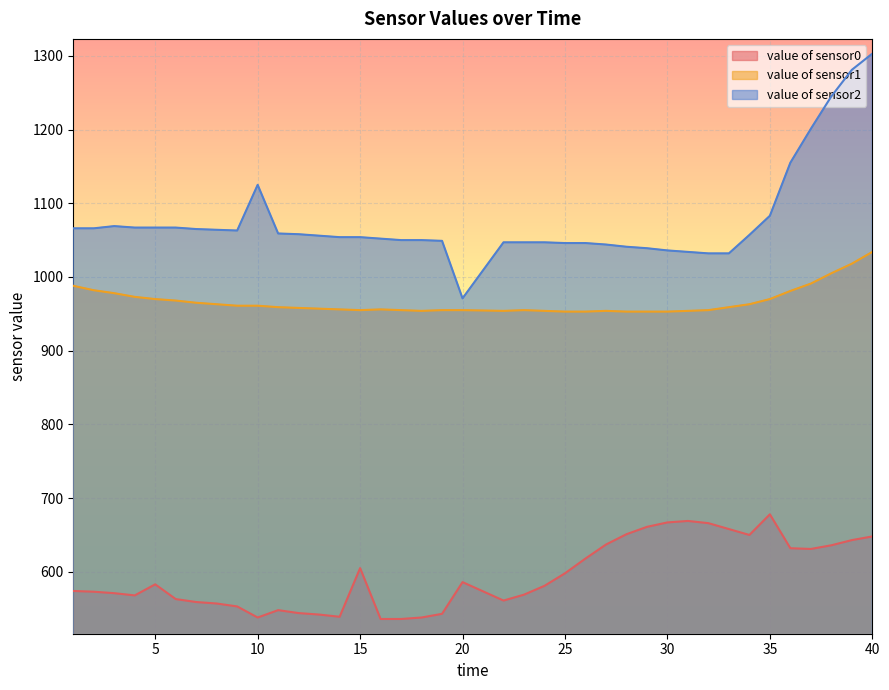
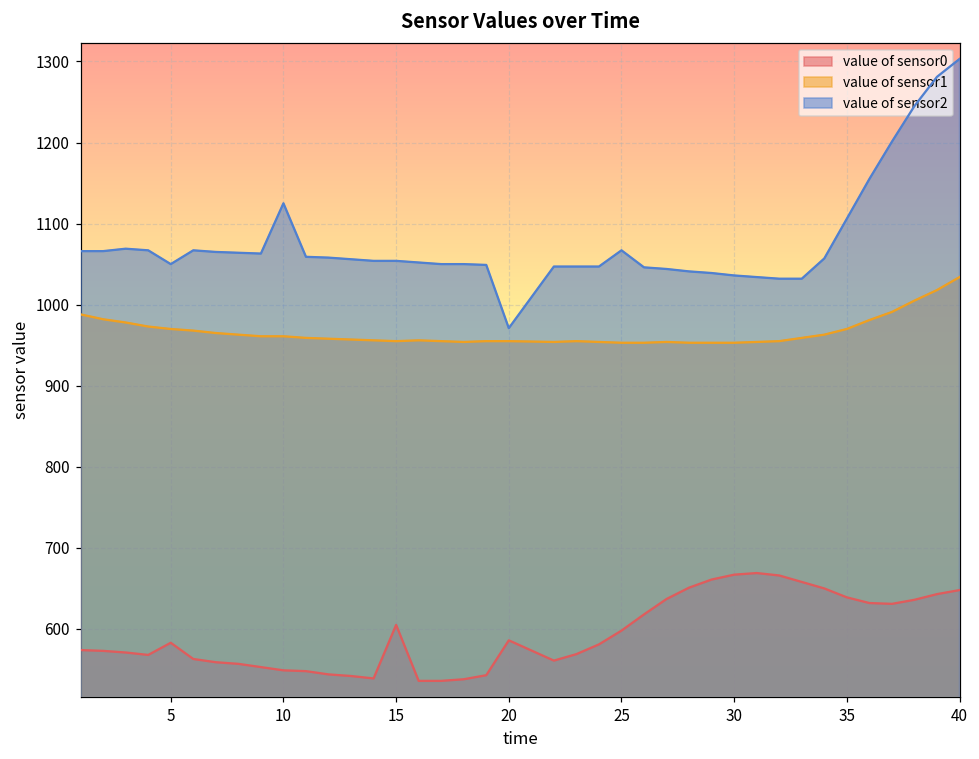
value of sensor2, 5: 1070 -> 1050
value of sensor0, 10: 540 -> 550
value of sensor2, 25: 1050 -> 1070
value of sensor0, 35: 680 -> 640
value of sensor2, 35: 1080 -> 1110
